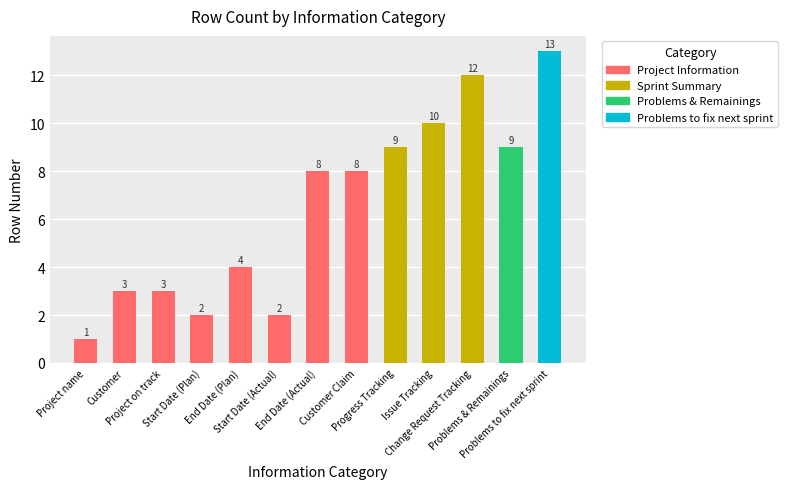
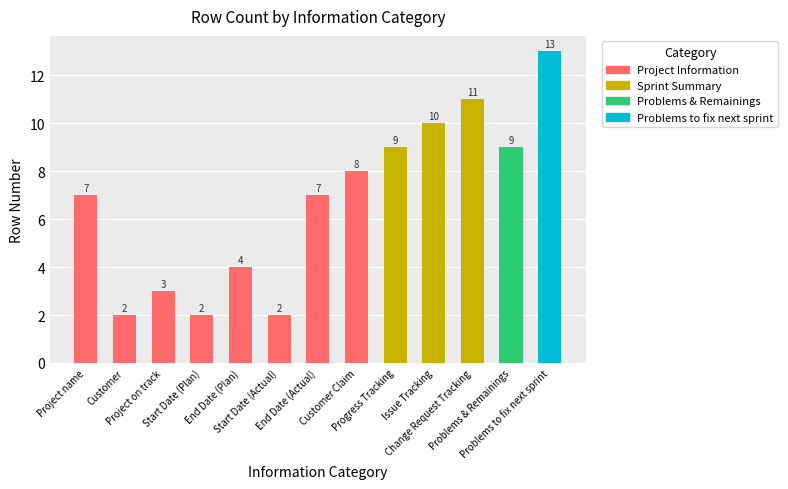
Project name: 1 -> 7
Customer: 3 -> 2
End Date (Actual): 8 -> 7
Change Request Tracking: 12 -> 11
